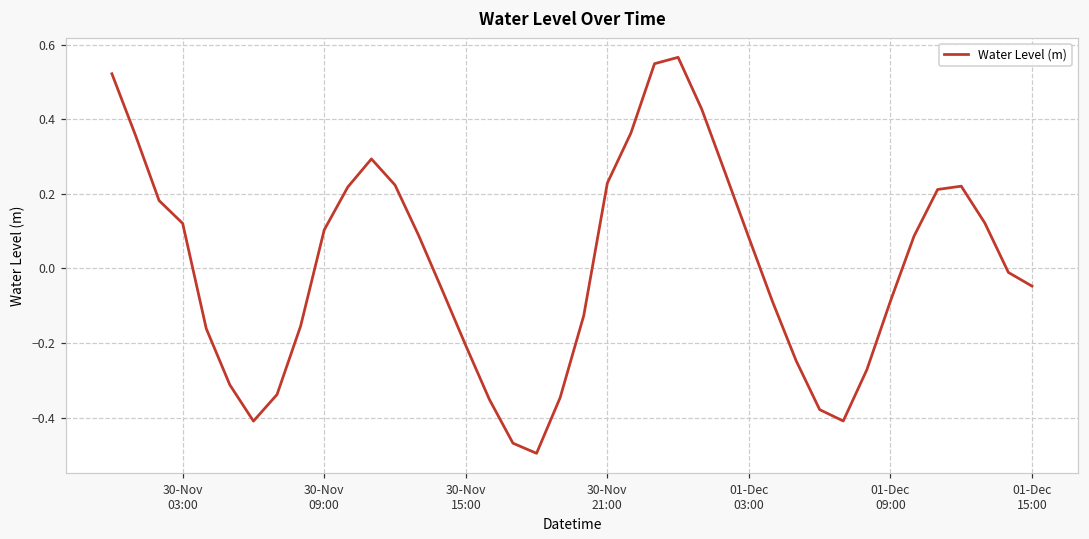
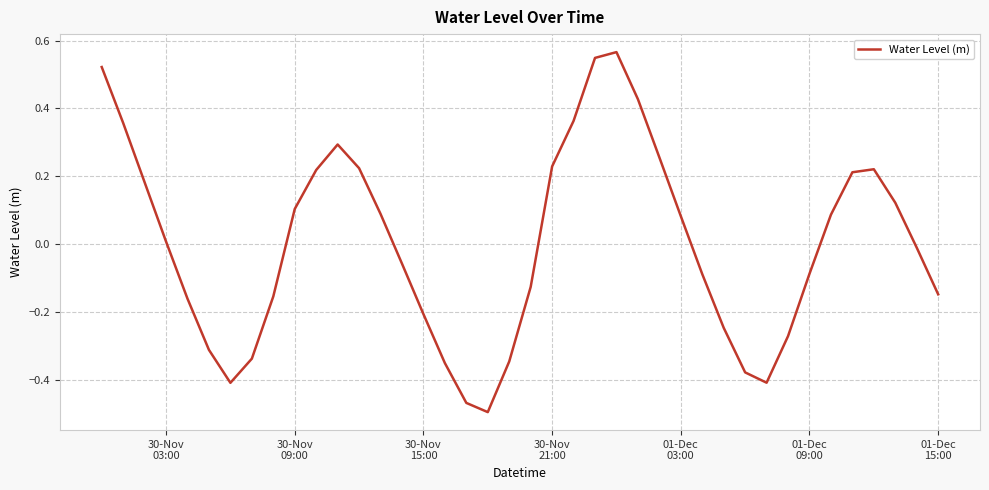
30-Nov 03:00: 0.12 -> 0.01
01-Dec 15:00: -0.05 -> -0.15
